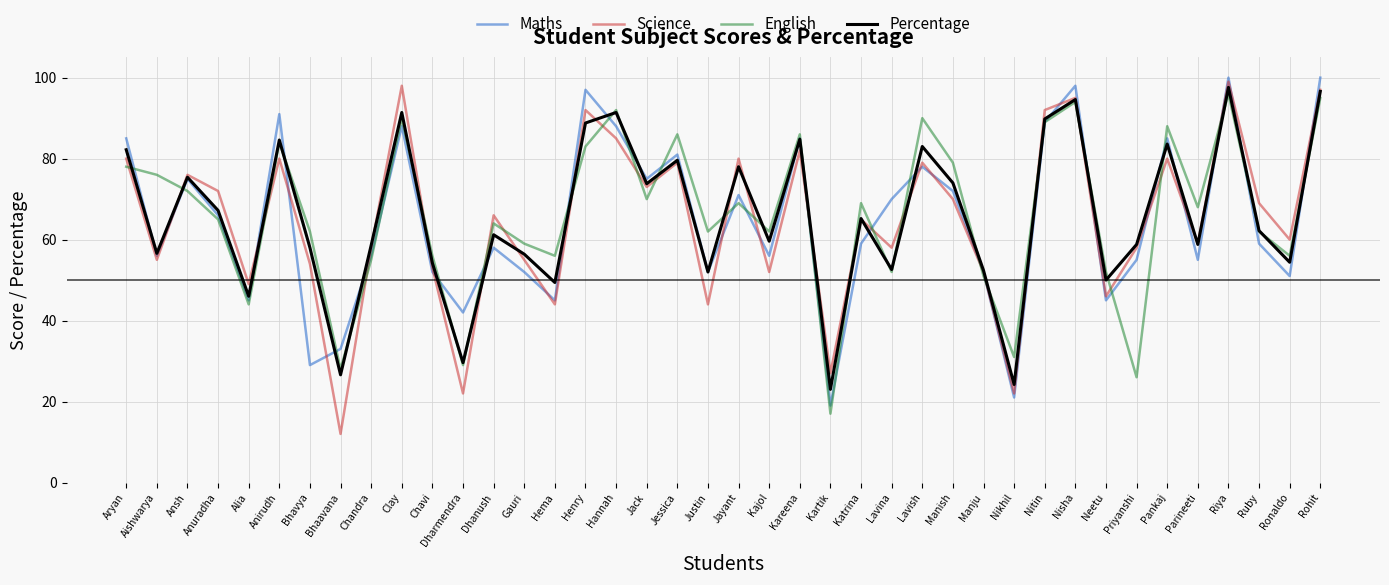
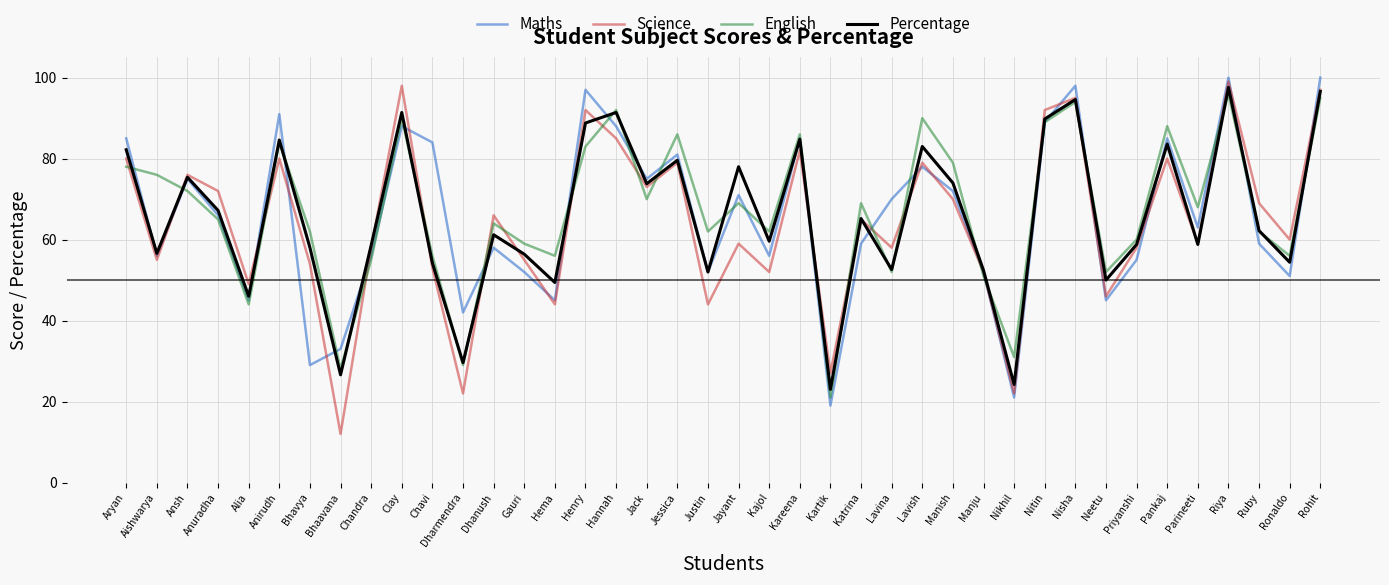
Maths, Chavi: 52 -> 84
Science, Jayant: 80 -> 59
English, Kartik: 17 -> 21
English, Priyanshi: 26 -> 60
Maths, Parineeti: 55 -> 63
